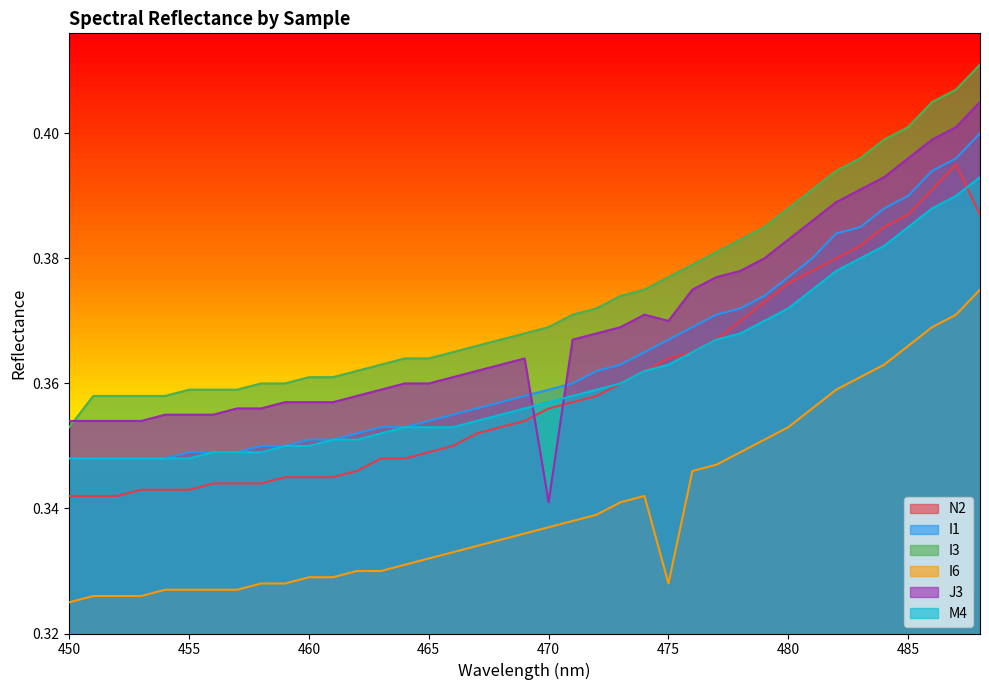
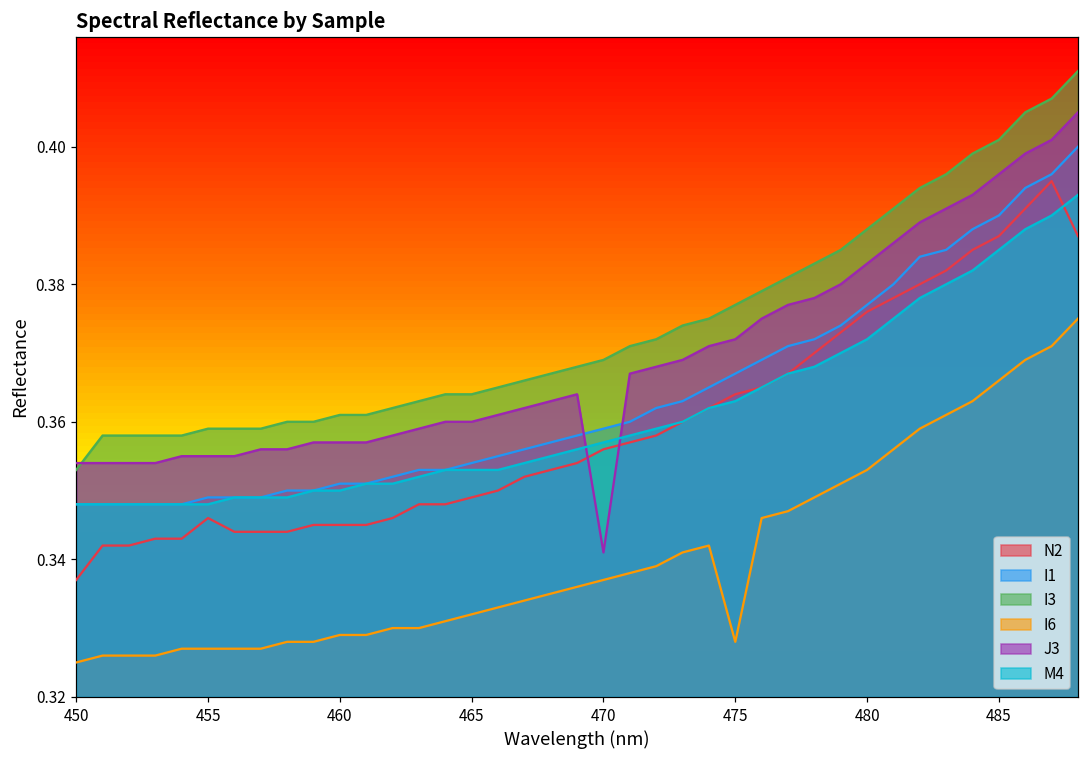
N2, 450: 0.342 -> 0.337
N2, 455: 0.343 -> 0.346
J3, 475: 0.370 -> 0.372
